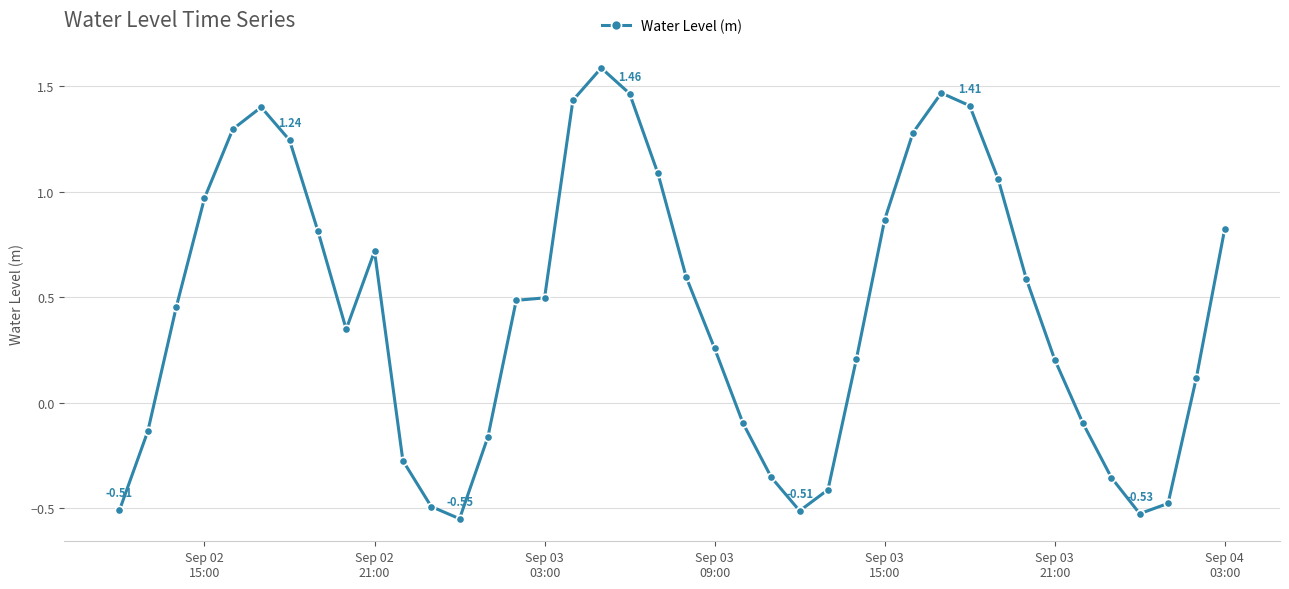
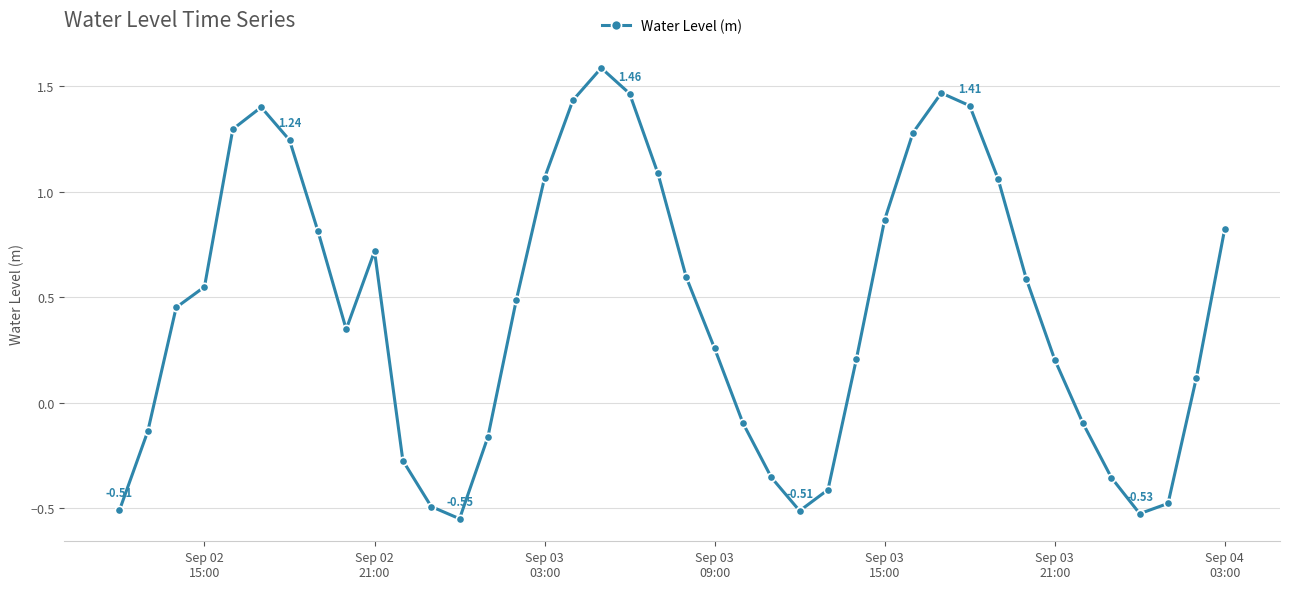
Sep 02 15:00: 0.97 -> 0.55
Sep 03 03:00: 0.50 -> 1.07
